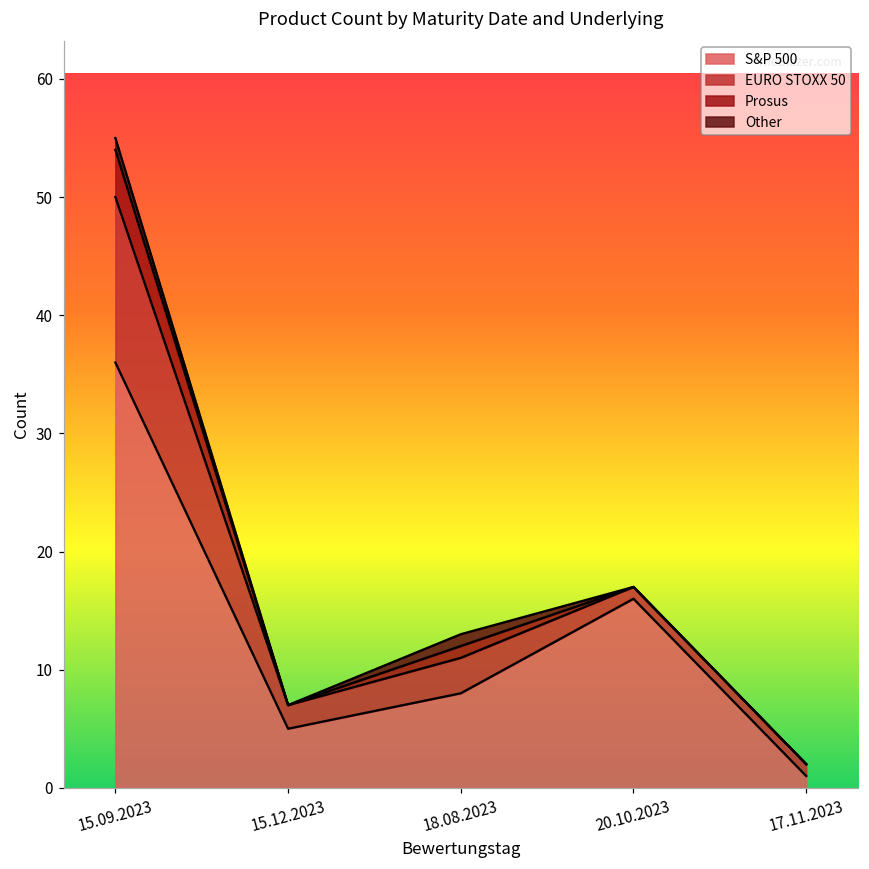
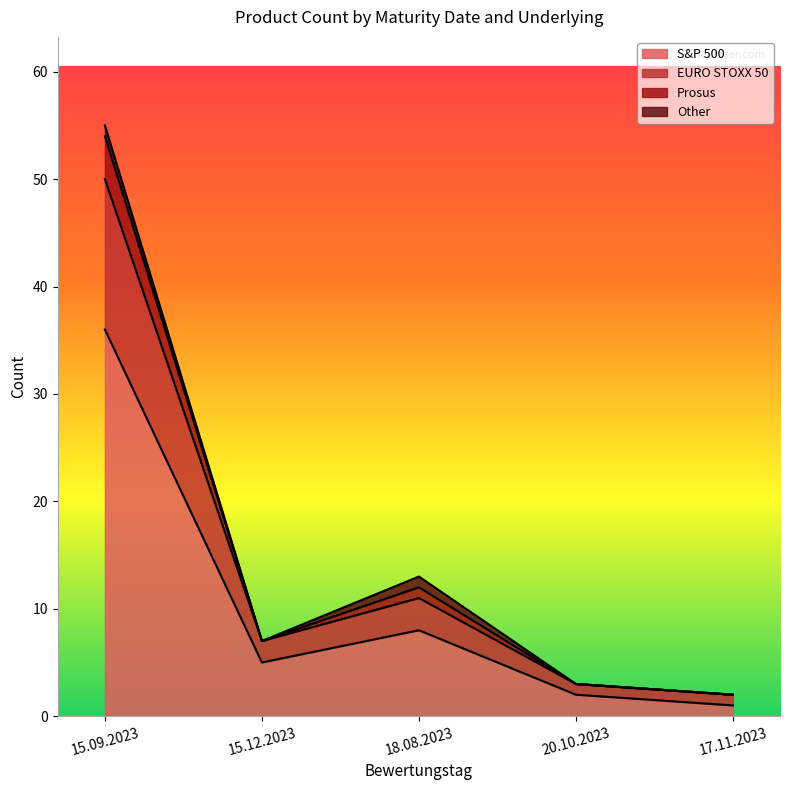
S&P 500, 20.10.2023: 16 -> 2
